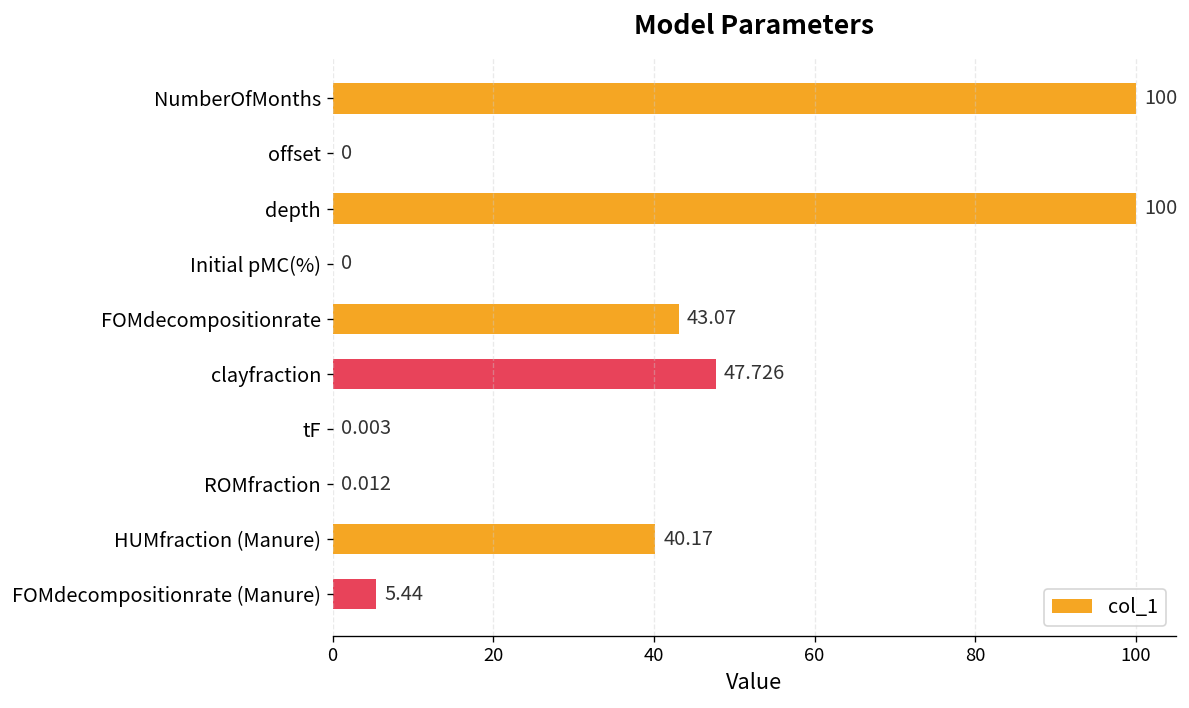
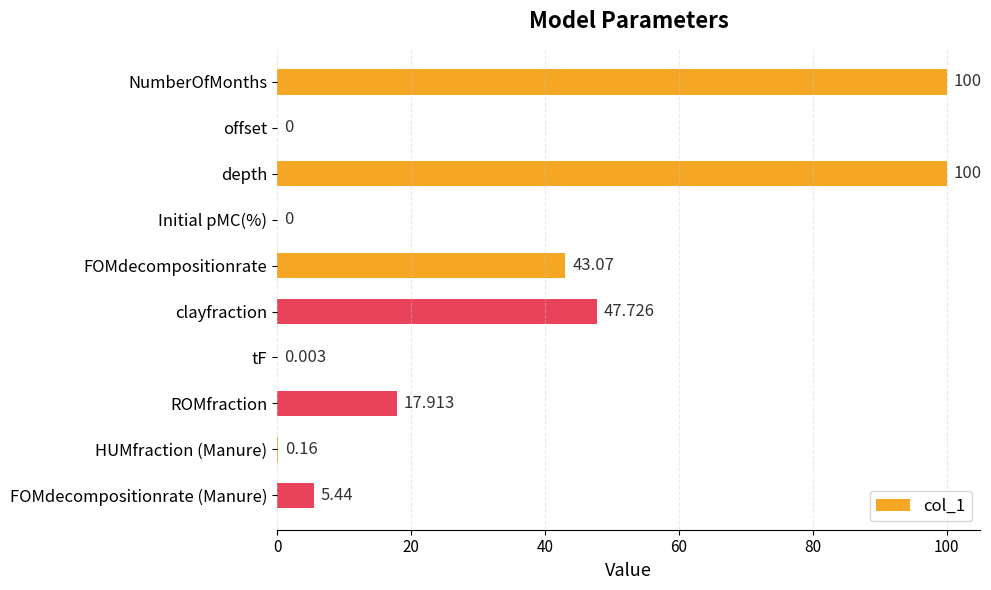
ROMfraction: 0.012 -> 17.913
HUMfraction (Manure): 40.17 -> 0.16
